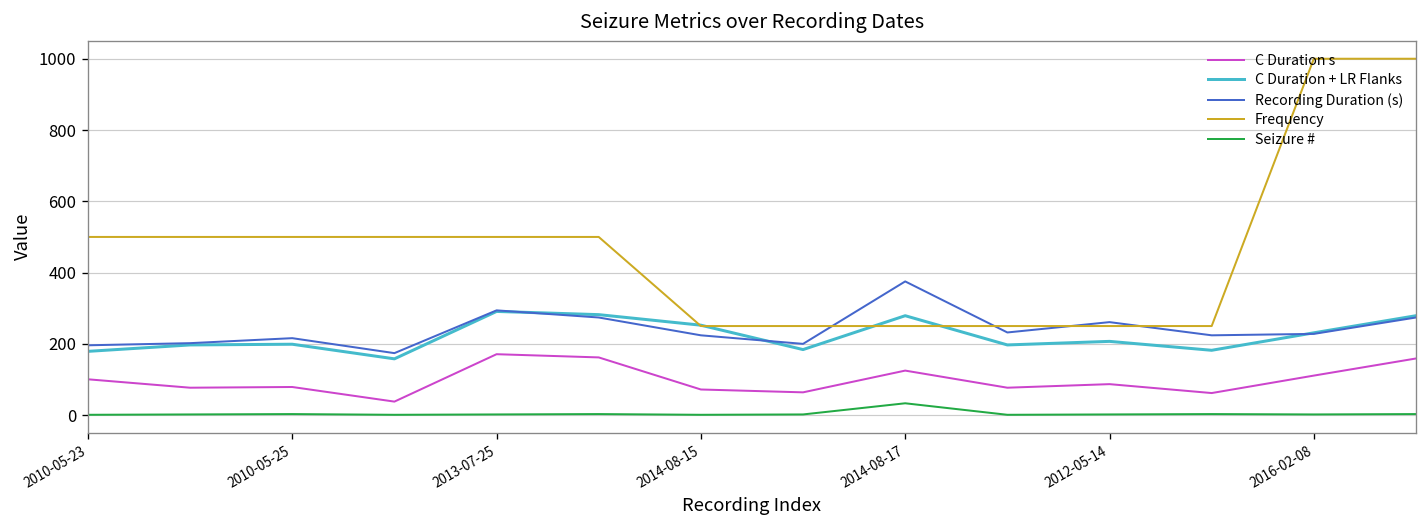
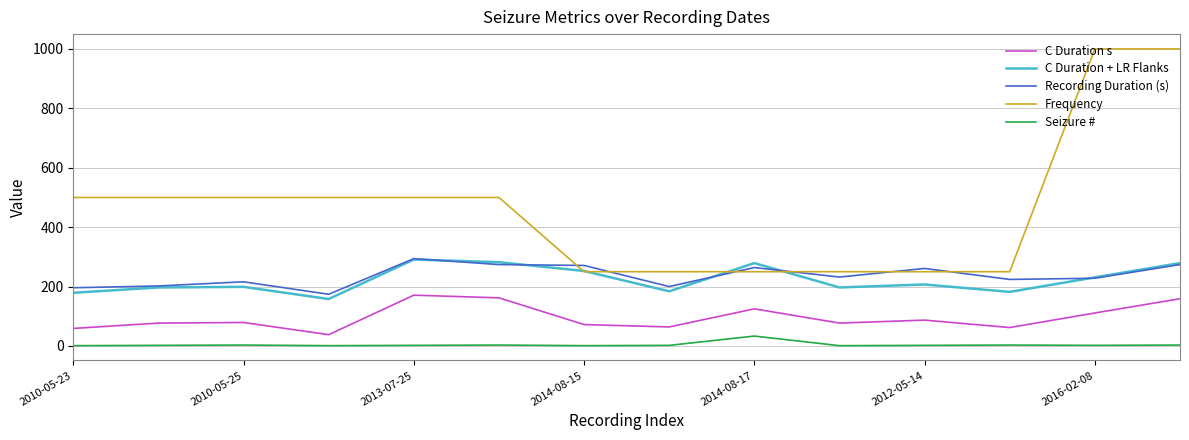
C Duration s, 2010-05-23: 100 -> 60
Recording Duration (s), 2014-08-15: 220 -> 270
Recording Duration (s), 2014-08-17: 380 -> 260
